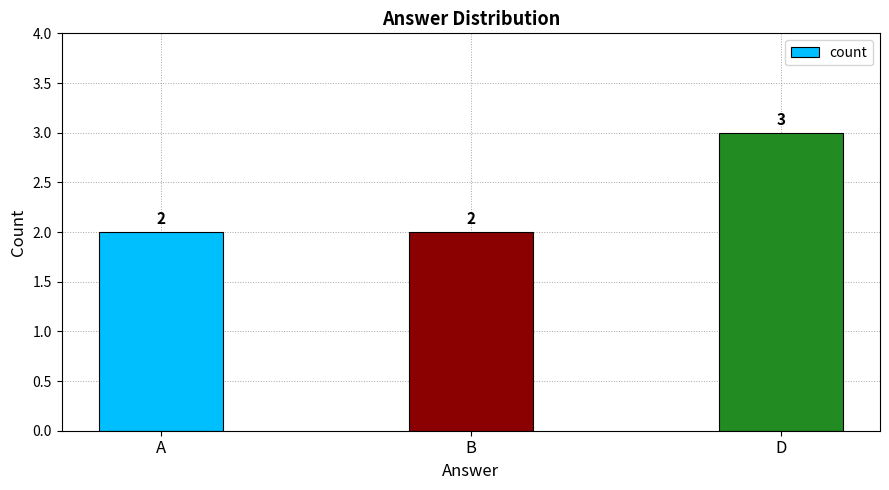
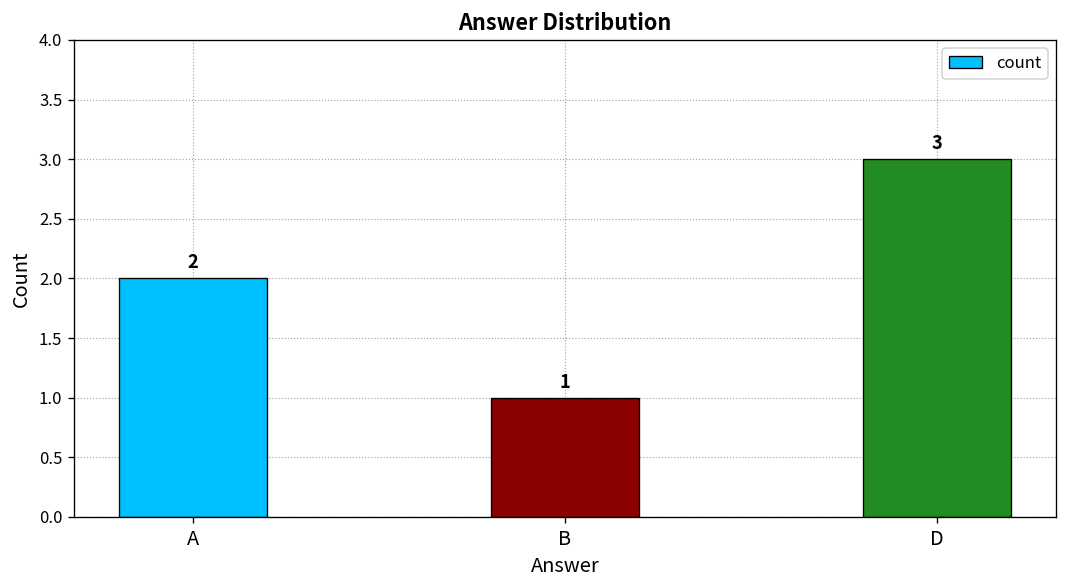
B: 2 -> 1
